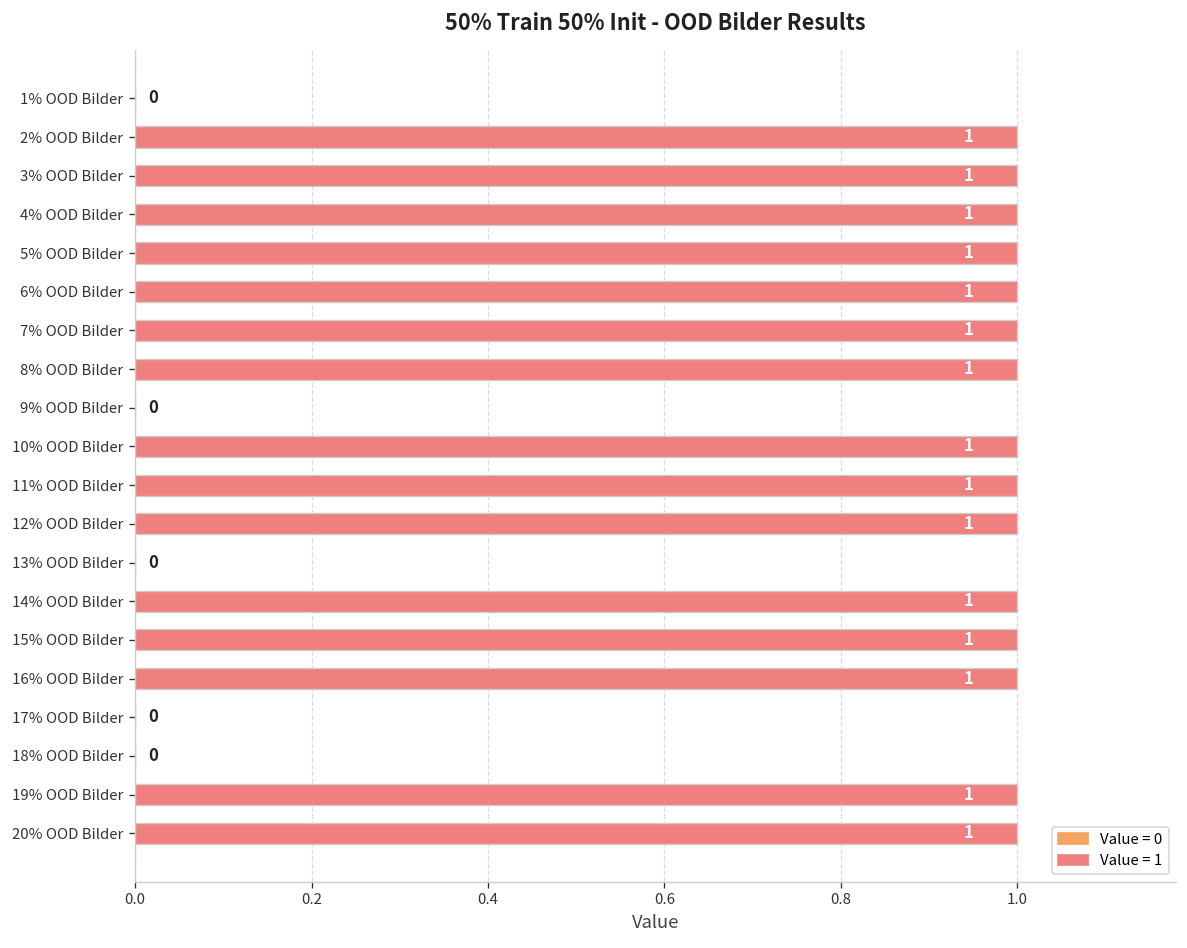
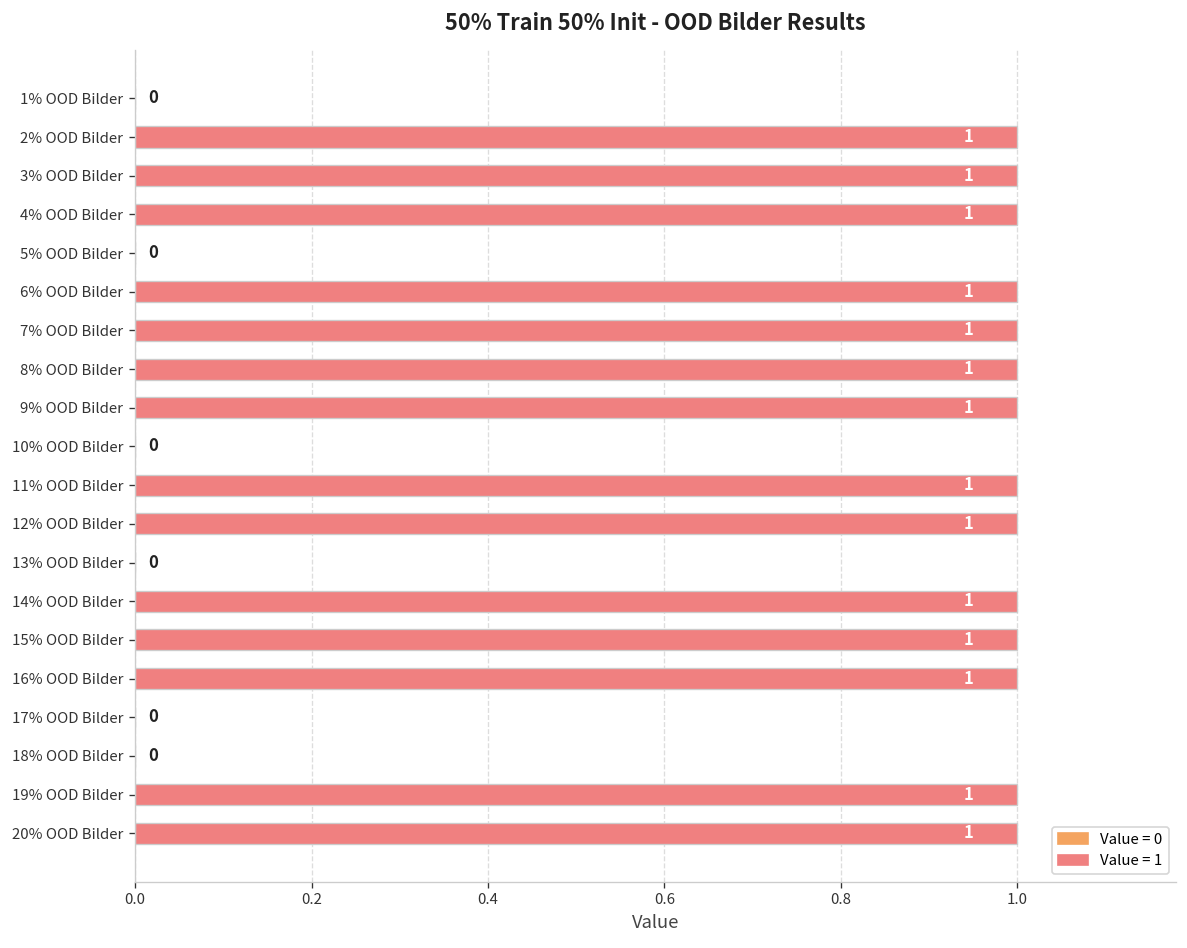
5% OOD Bilder: 1 -> 0
9% OOD Bilder: 0 -> 1
10% OOD Bilder: 1 -> 0
